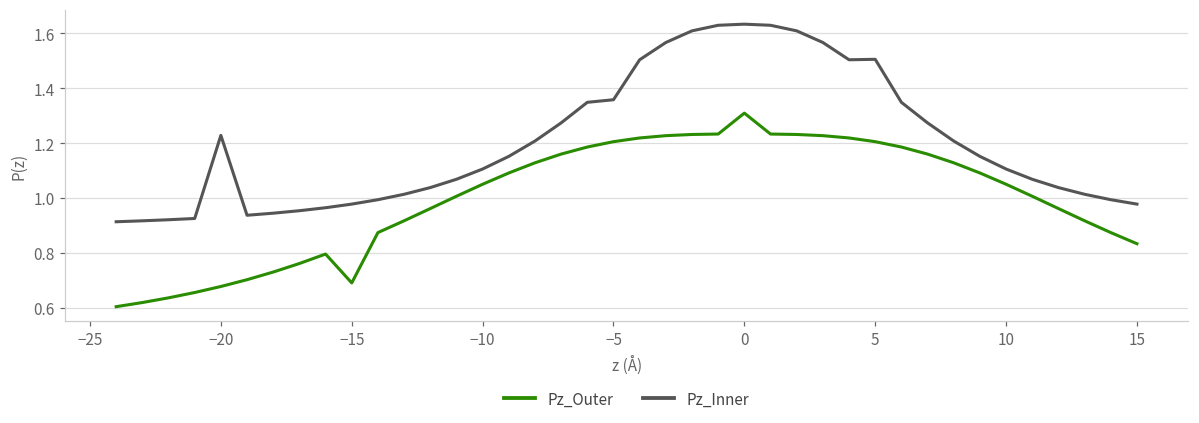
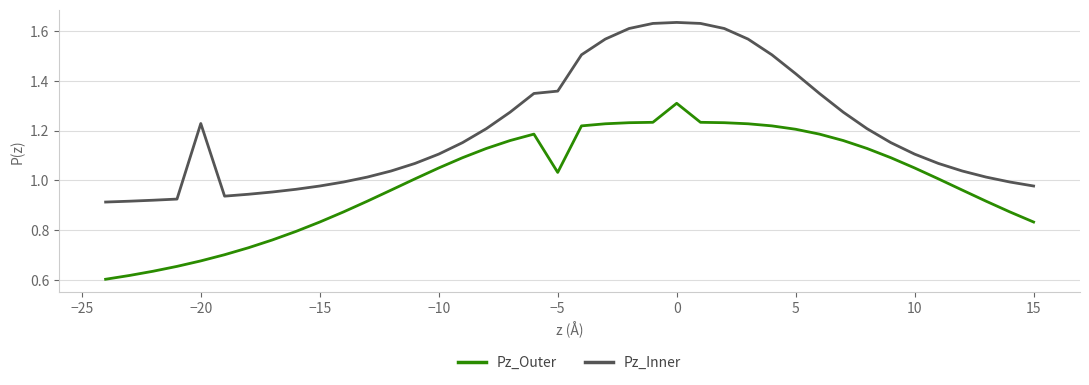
Pz_Outer, −15: 0.69 -> 0.83
Pz_Outer, −5: 1.21 -> 1.03
Pz_Inner, 5: 1.51 -> 1.43
